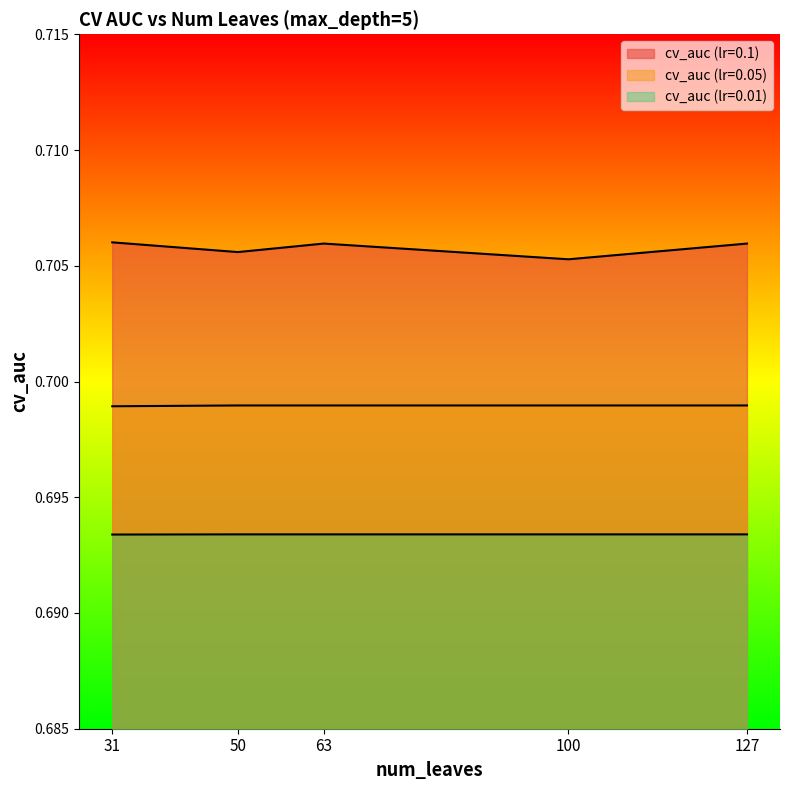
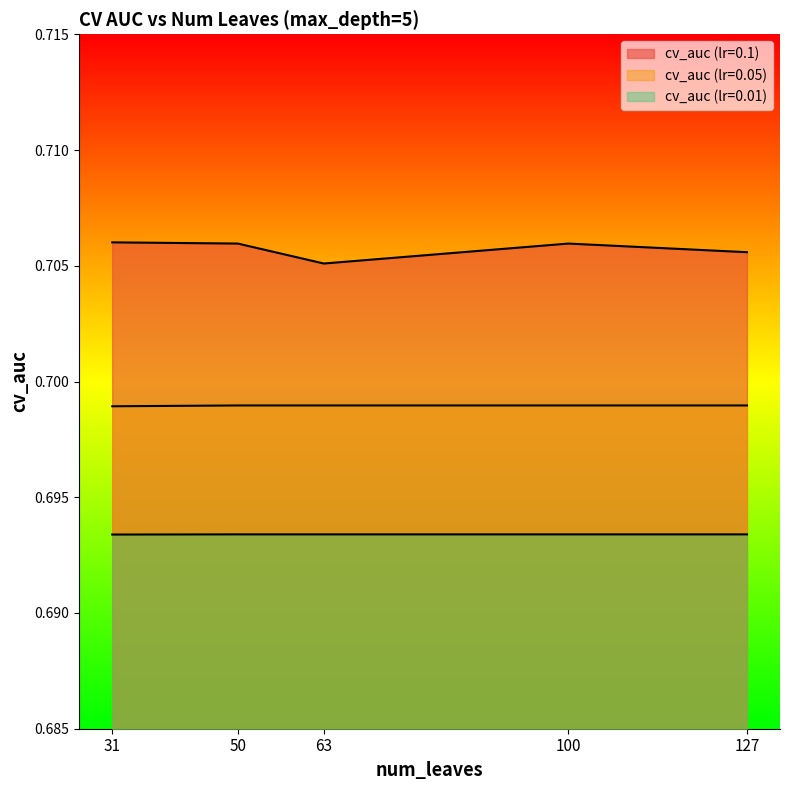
cv_auc (lr=0.1), 50: 0.7056 -> 0.7060
cv_auc (lr=0.1), 63: 0.7060 -> 0.7051
cv_auc (lr=0.1), 100: 0.7053 -> 0.7060
cv_auc (lr=0.1), 127: 0.7060 -> 0.7056
